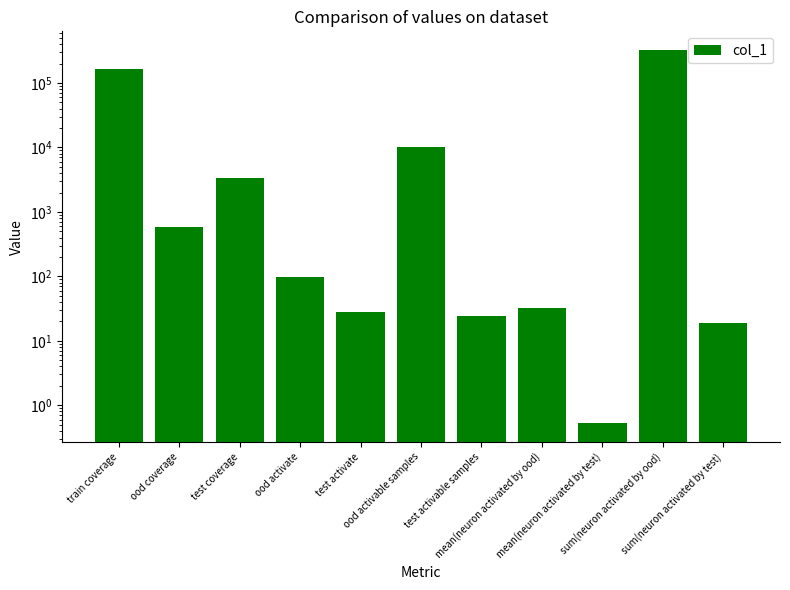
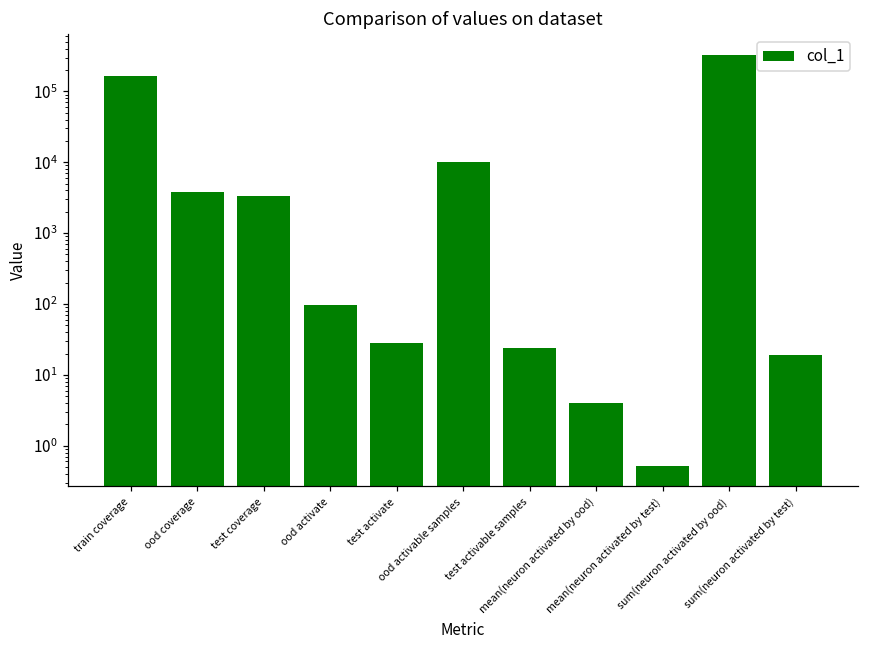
ood coverage: 600 -> 4000
mean(neuron activated by ood): 30 -> 4
